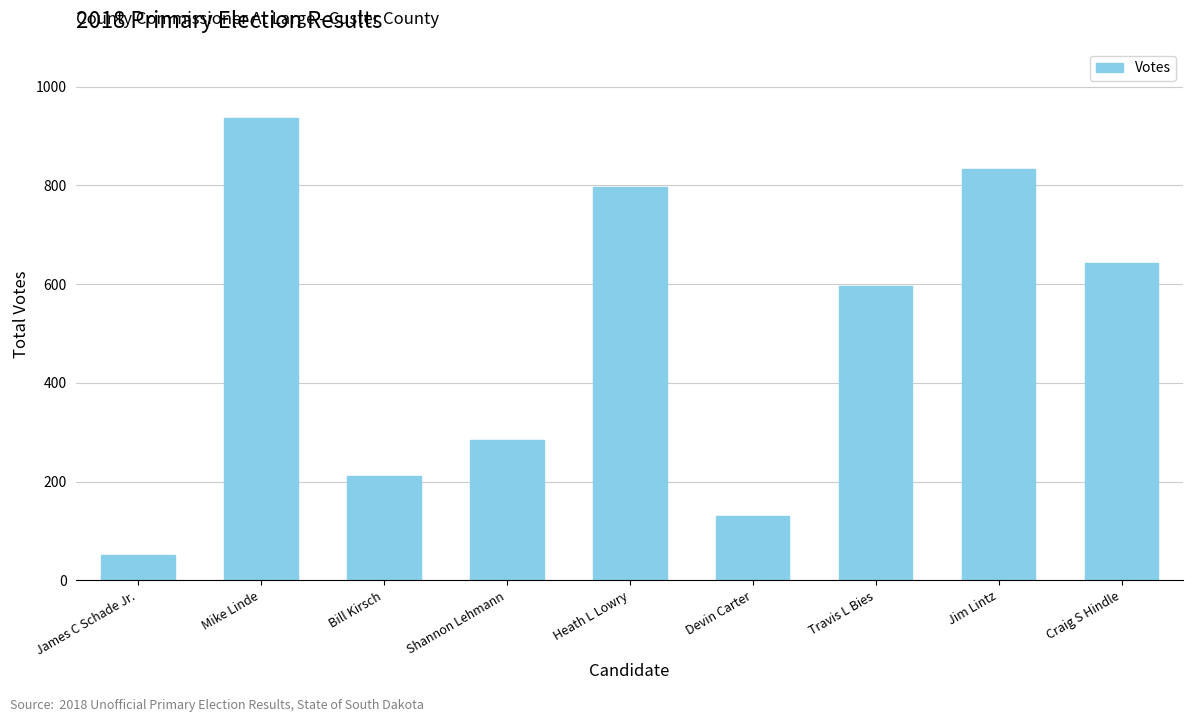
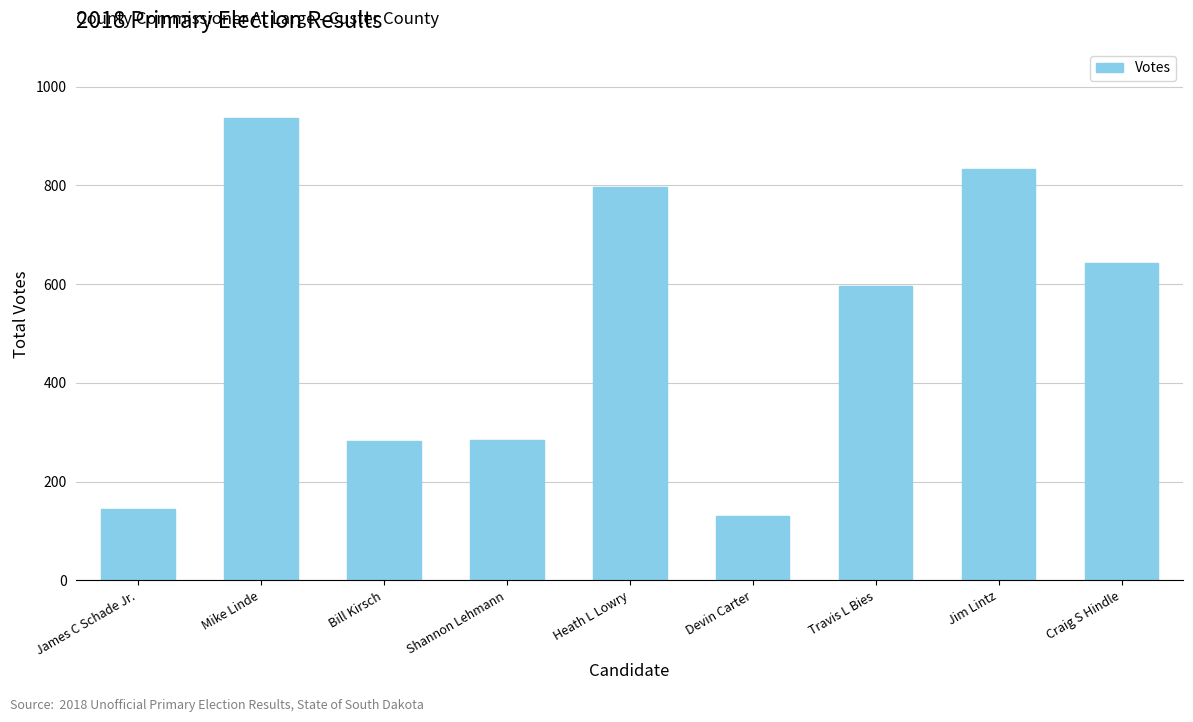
James C Schade Jr.: 50 -> 150
Bill Kirsch: 210 -> 280
